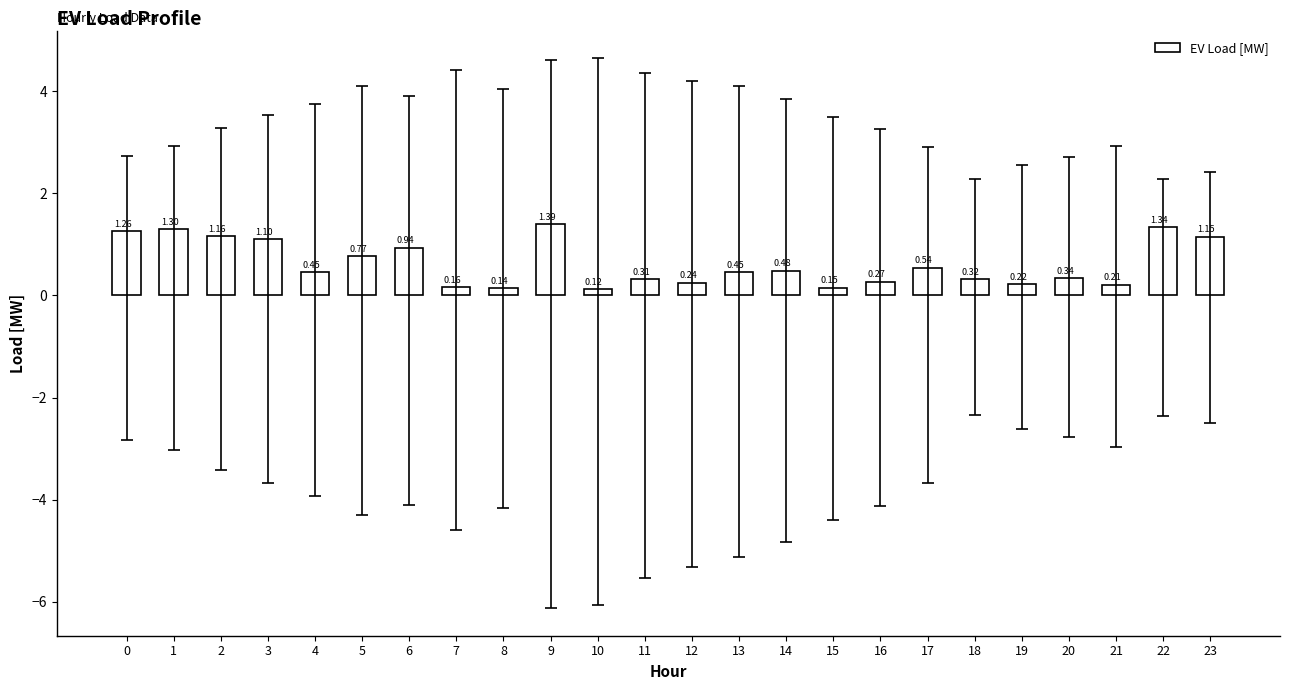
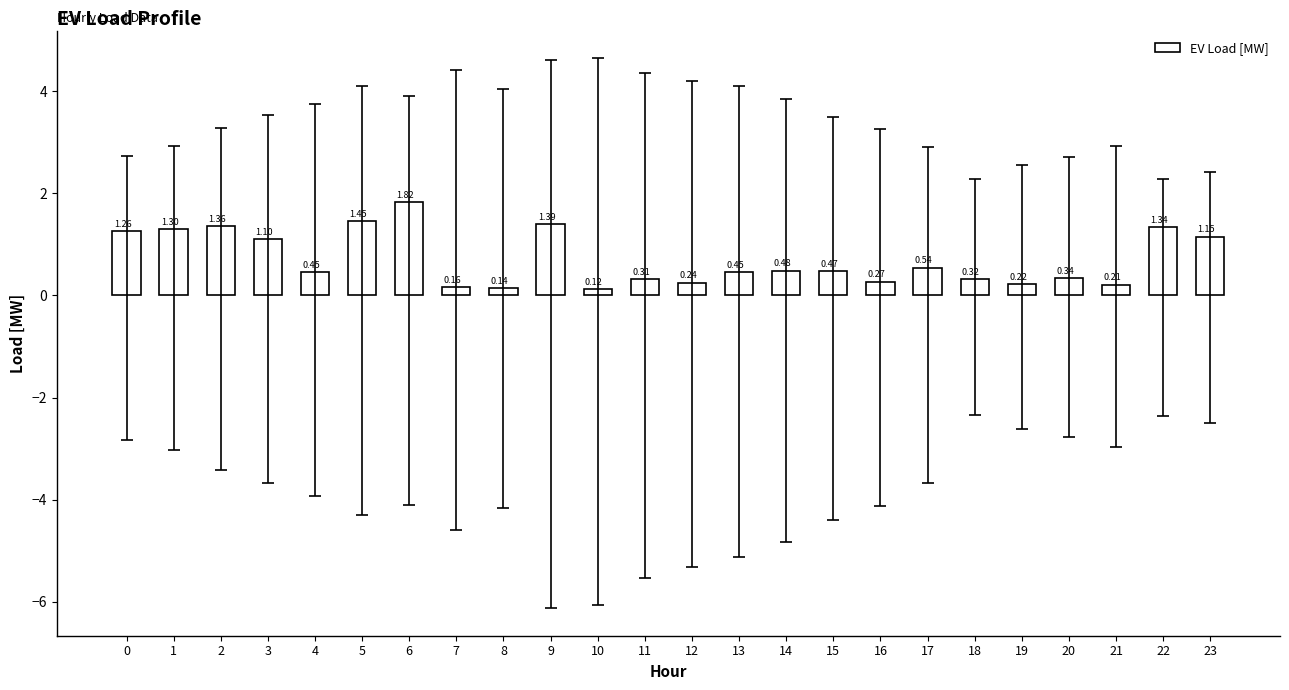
EV Load [MW], 2: 1.16 -> 1.36
EV Load [MW], 5: 0.77 -> 1.45
EV Load [MW], 6: 0.94 -> 1.82
EV Load [MW], 15: 0.15 -> 0.47
